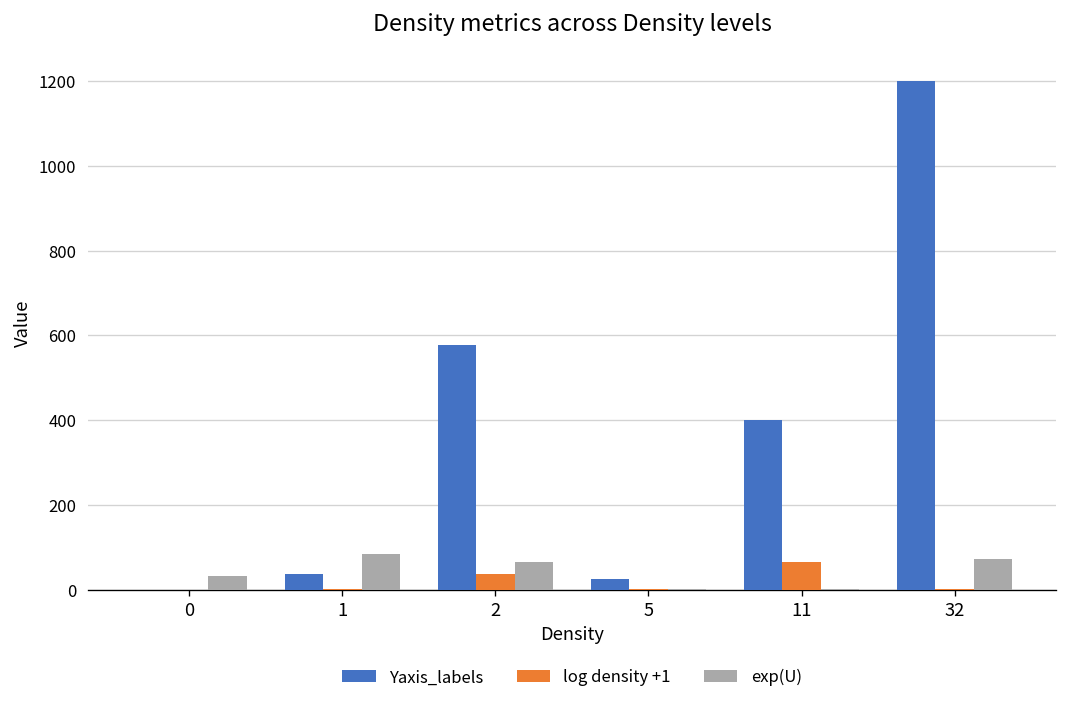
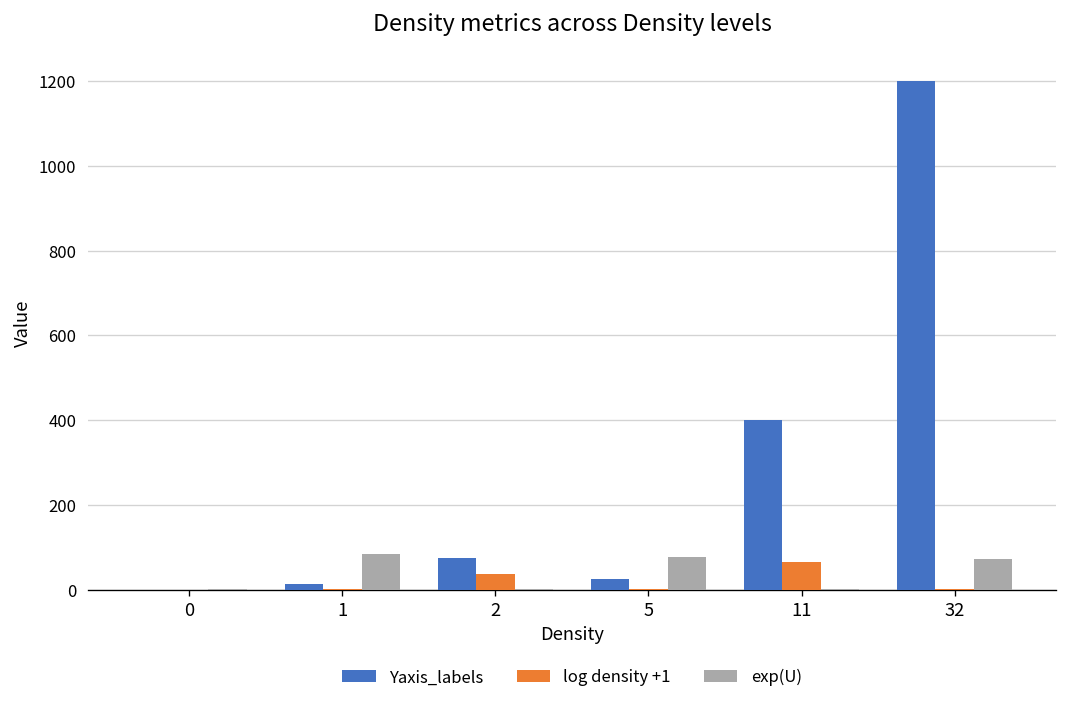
exp(U), 0: 30 -> 0
Yaxis_labels, 1: 40 -> 10
Yaxis_labels, 2: 580 -> 80
exp(U), 2: 60 -> 0
exp(U), 5: 0 -> 80
